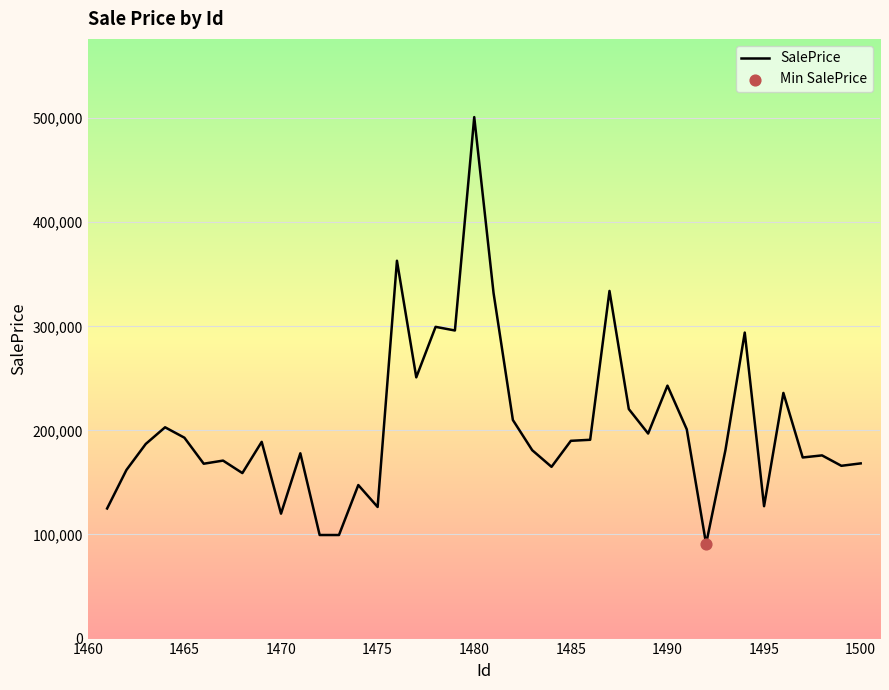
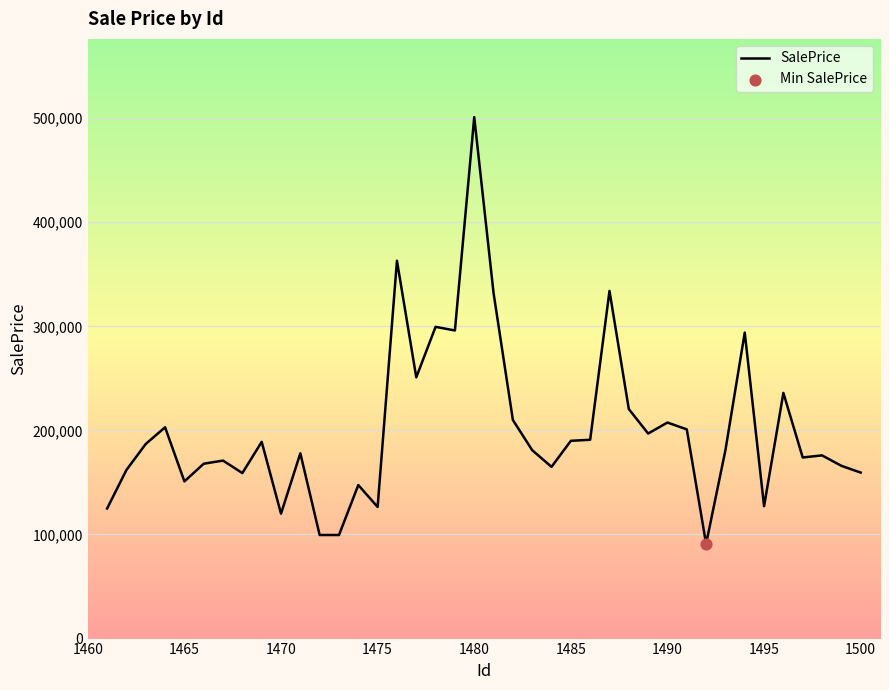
SalePrice, 1465: 193,000 -> 151,000
SalePrice, 1490: 243,000 -> 208,000
SalePrice, 1500: 168,000 -> 160,000
